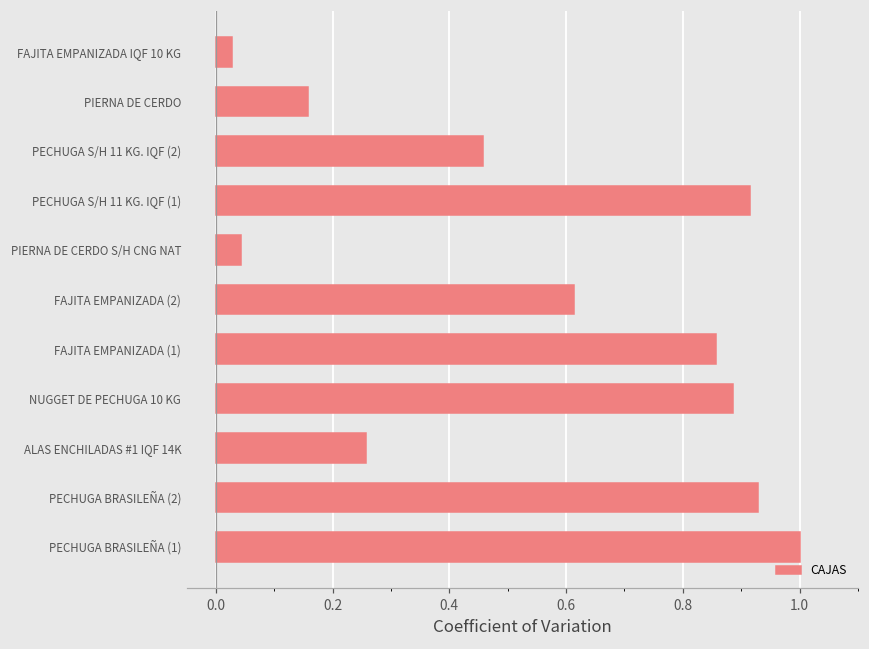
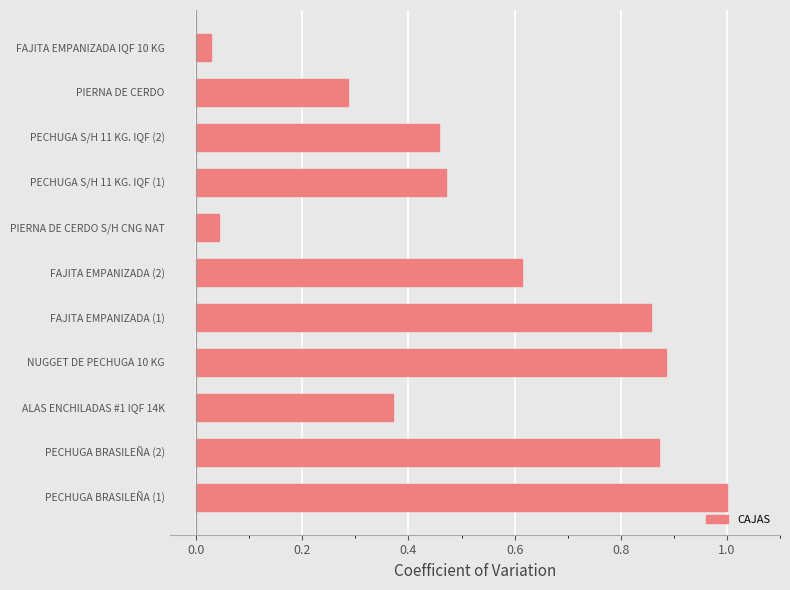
PIERNA DE CERDO: 0.16 -> 0.29
PECHUGA S/H 11 KG. IQF (1): 0.91 -> 0.47
ALAS ENCHILADAS #1 IQF 14K: 0.26 -> 0.37
PECHUGA BRASILEÑA (2): 0.93 -> 0.87
